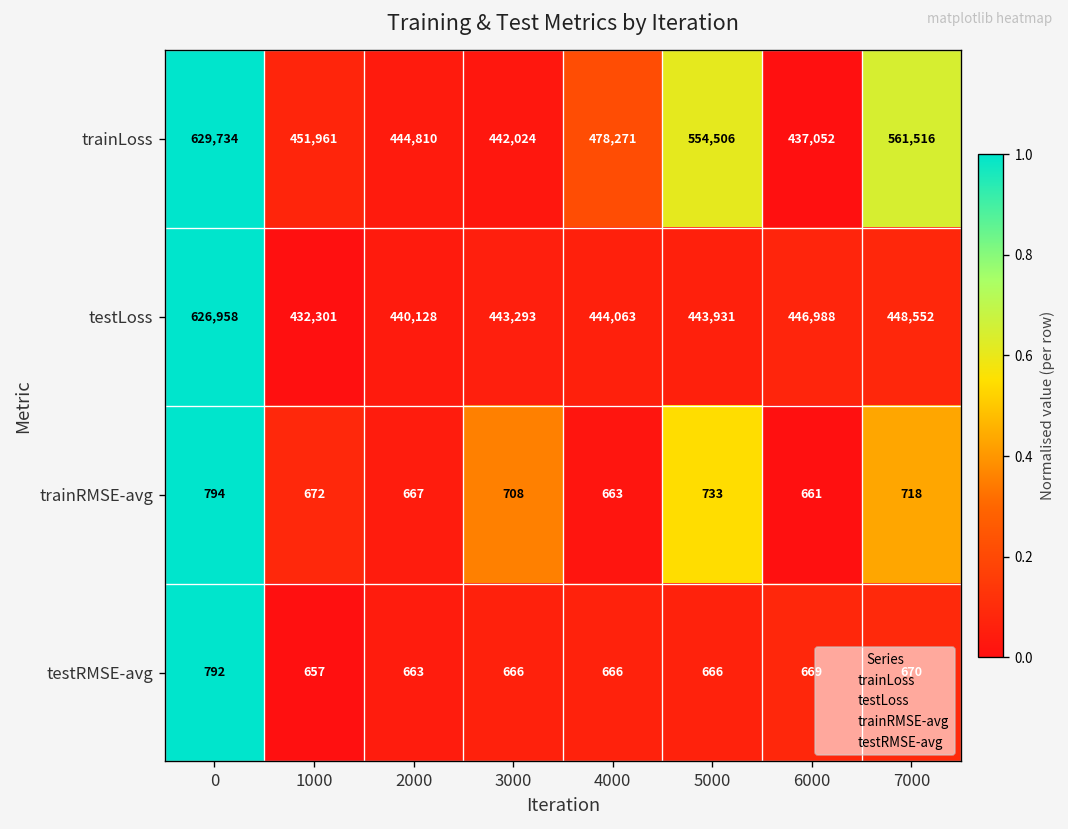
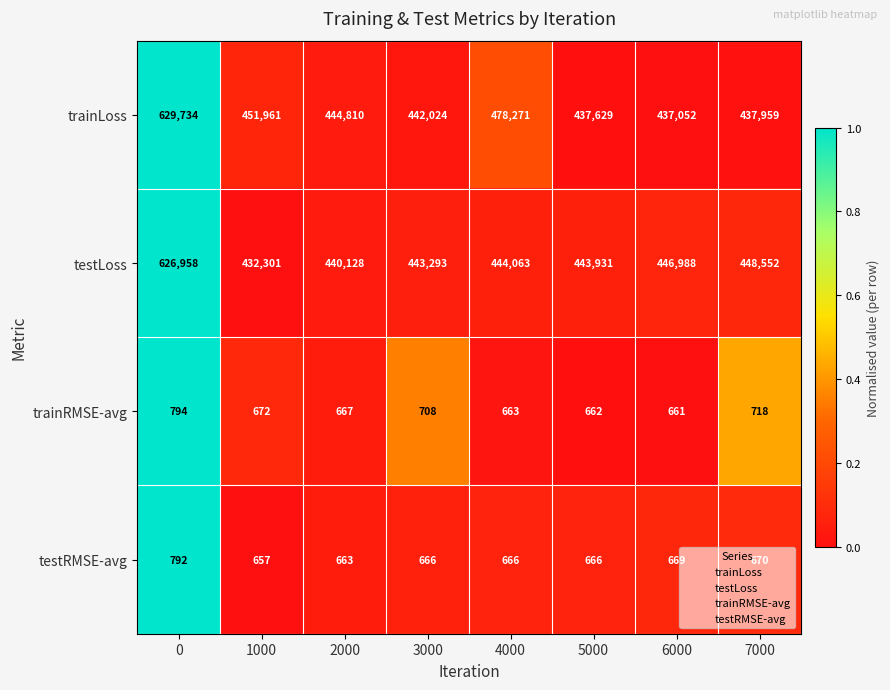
trainLoss, 5000: 554,506 -> 437,629
trainLoss, 7000: 561,516 -> 437,959
trainRMSE-avg, 5000: 733 -> 662
